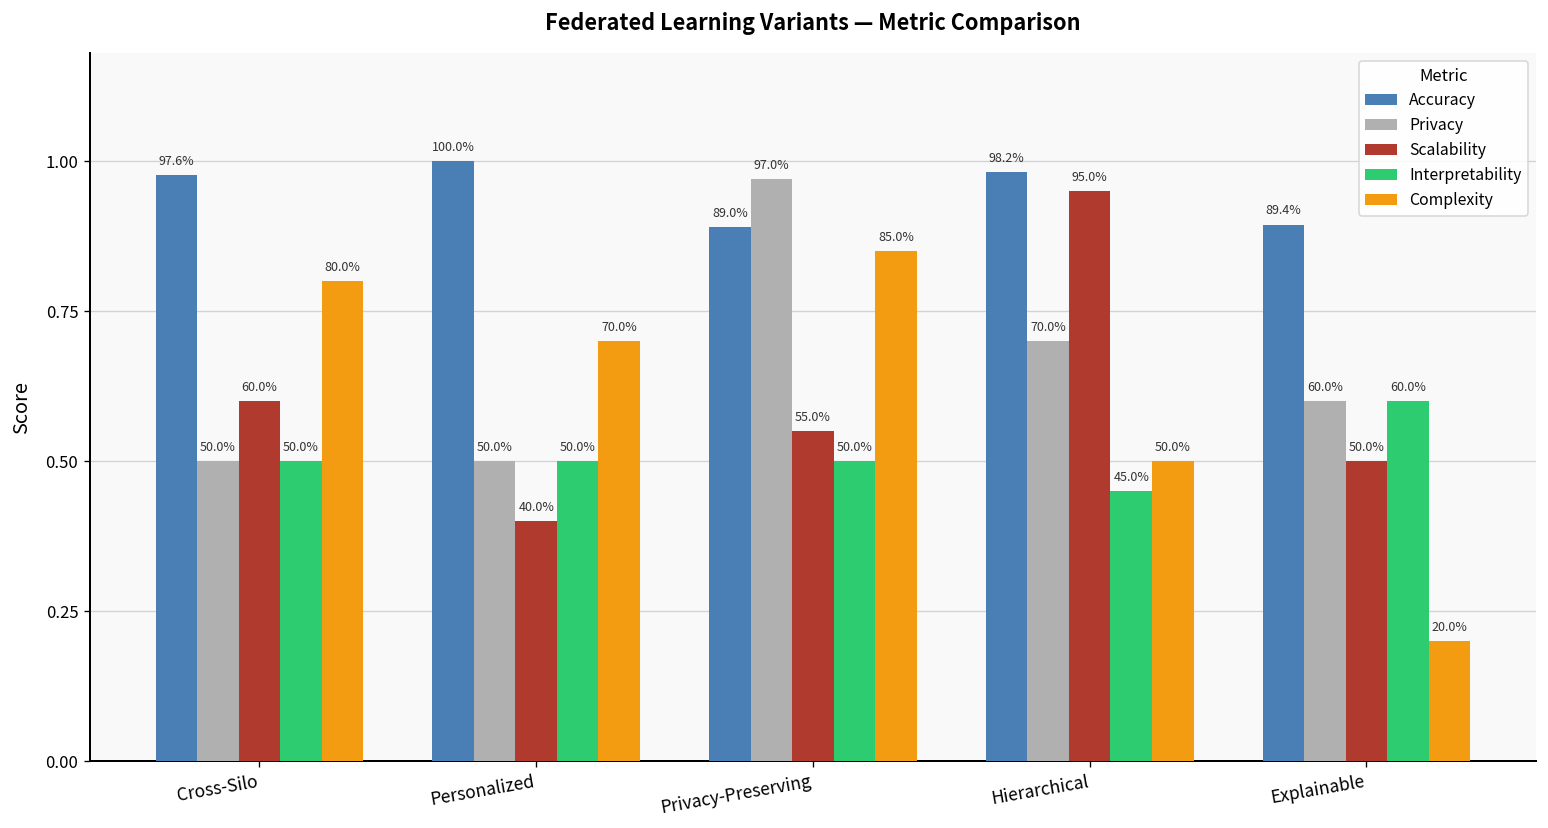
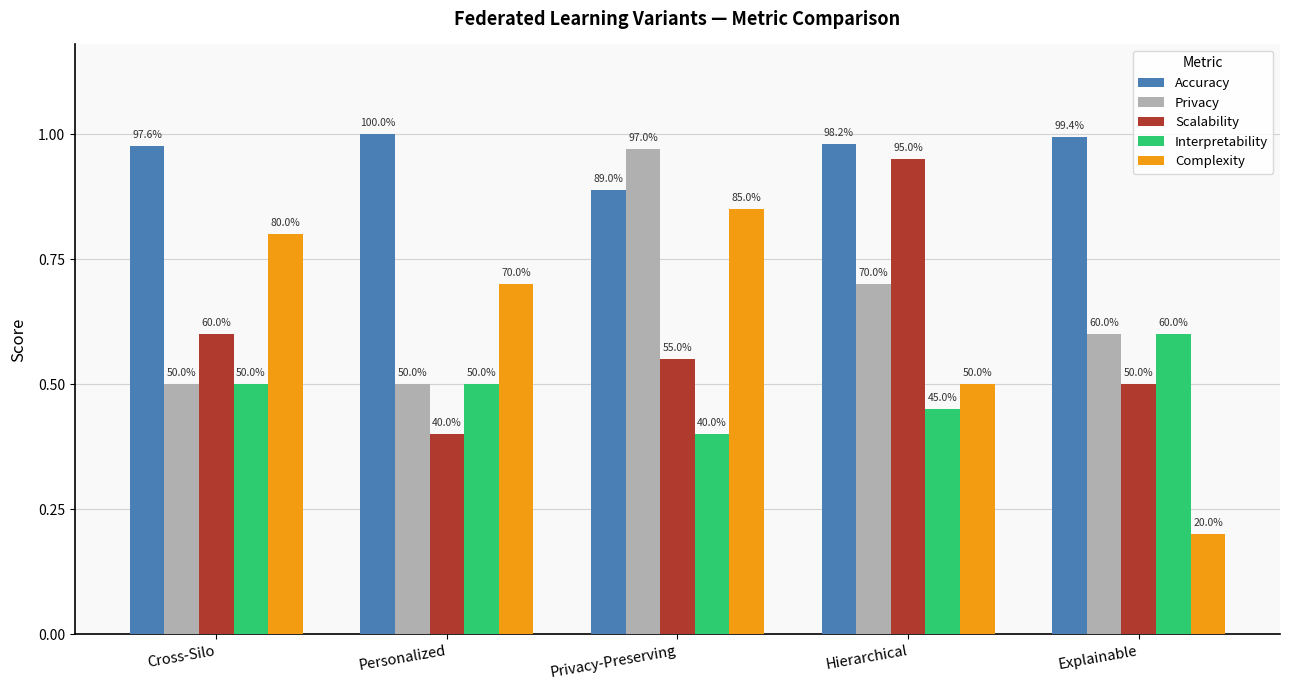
Interpretability, Privacy-Preserving: 50.0% -> 40.0%
Accuracy, Explainable: 89.4% -> 99.4%
